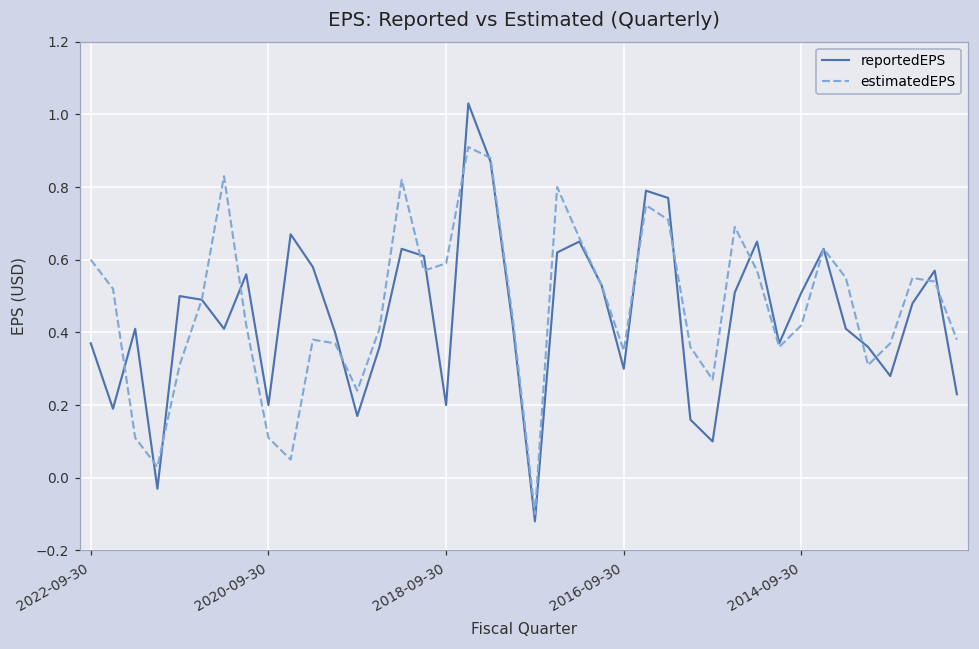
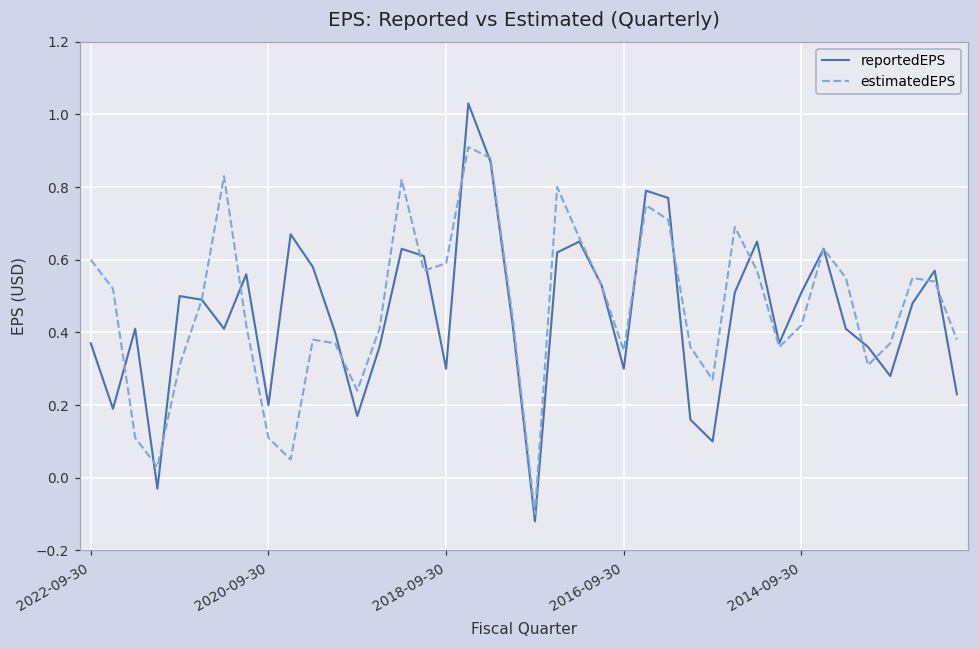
reportedEPS, 2018-09-30: 0.2 -> 0.3
